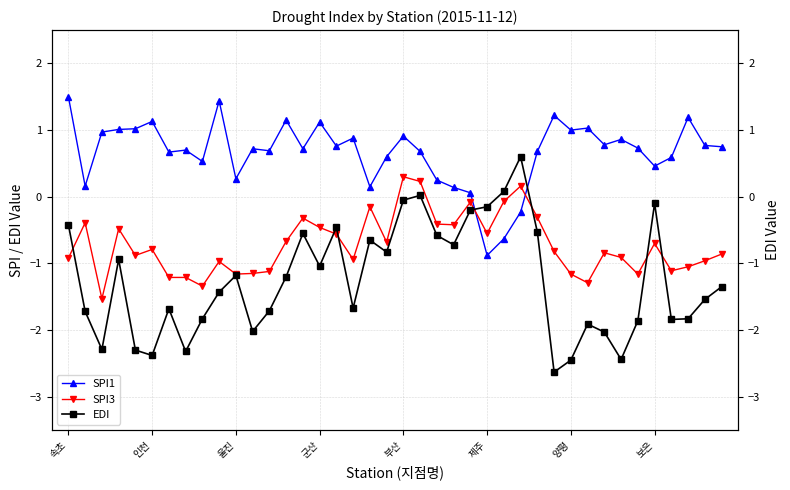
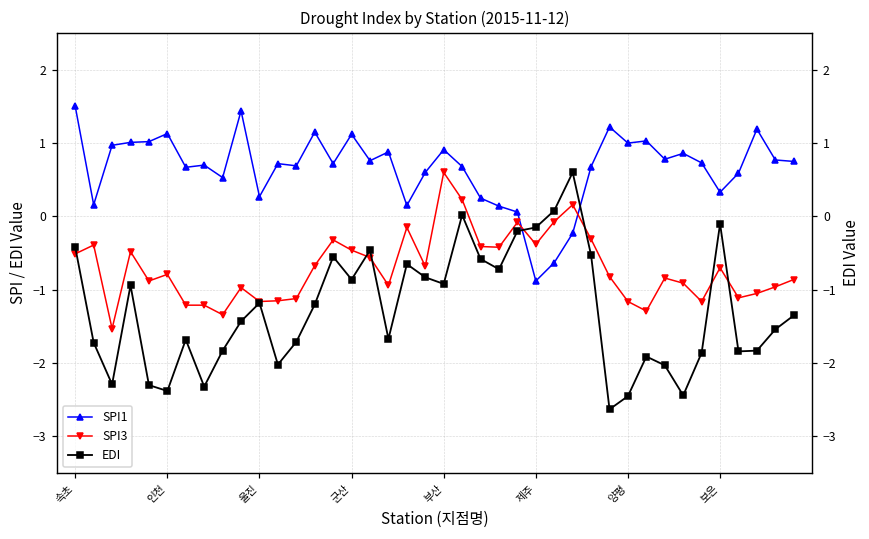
SPI3, 속초: -0.9 -> -0.5
SPI3, 부산: 0.3 -> 0.6
SPI3, 제주: -0.6 -> -0.4
SPI1, 보은: 0.5 -> 0.3
EDI, 군산: -1.0 -> -0.9
EDI, 부산: -0.1 -> -0.9
